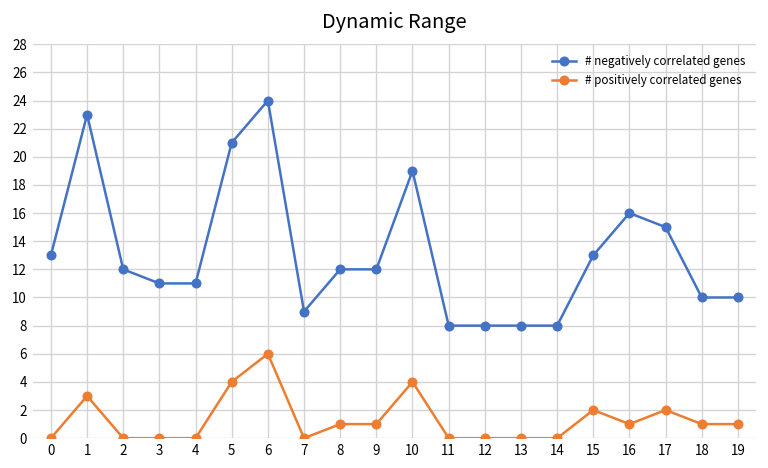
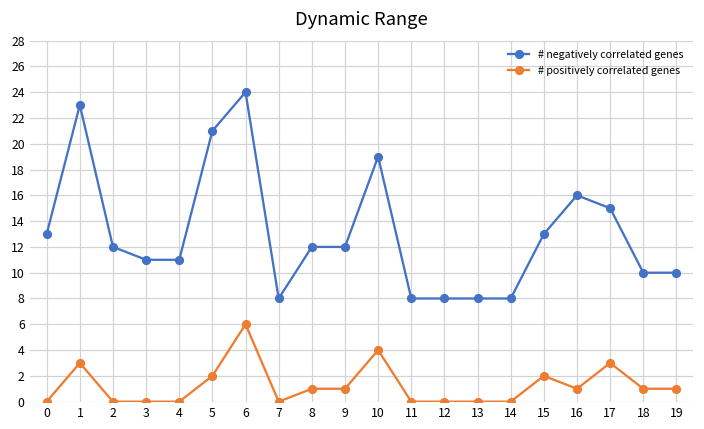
# positively correlated genes, 5: 4 -> 2
# negatively correlated genes, 7: 9 -> 8
# positively correlated genes, 17: 2 -> 3
